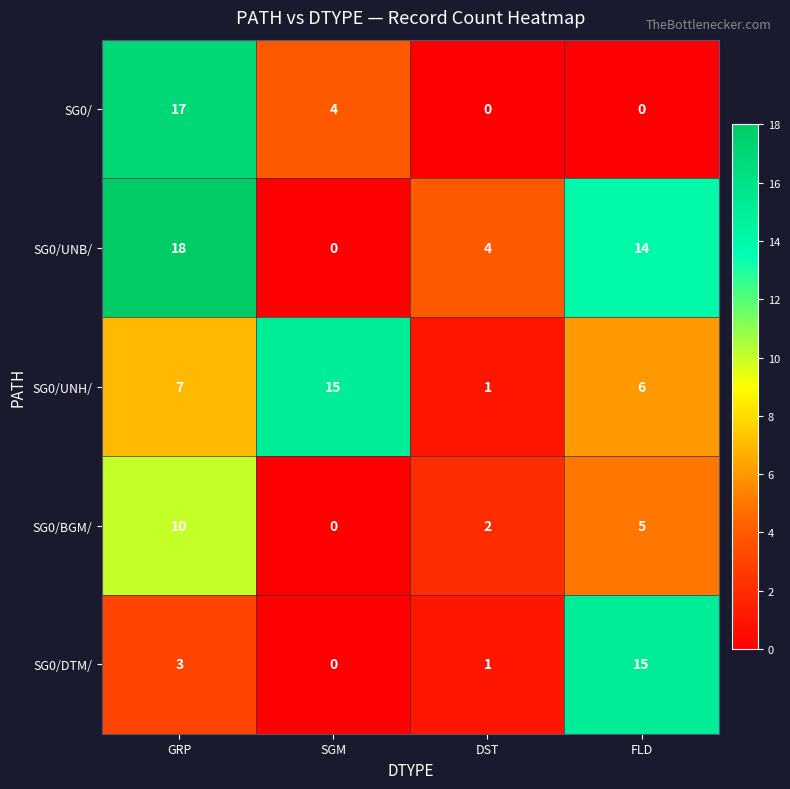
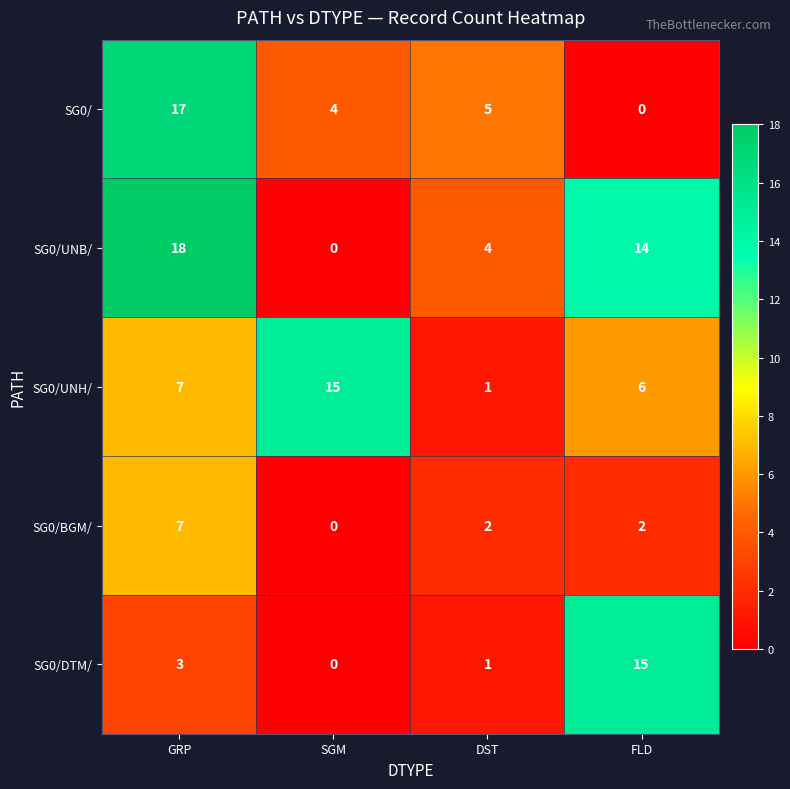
SG0/, DST: 0 -> 5
SG0/BGM/, GRP: 10 -> 7
SG0/BGM/, FLD: 5 -> 2
